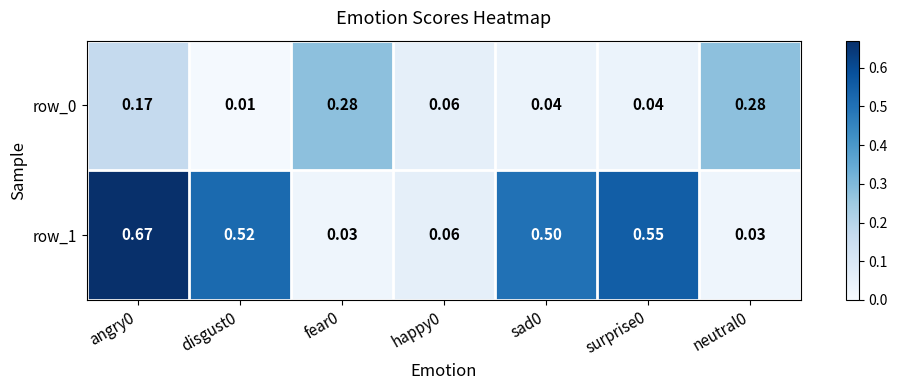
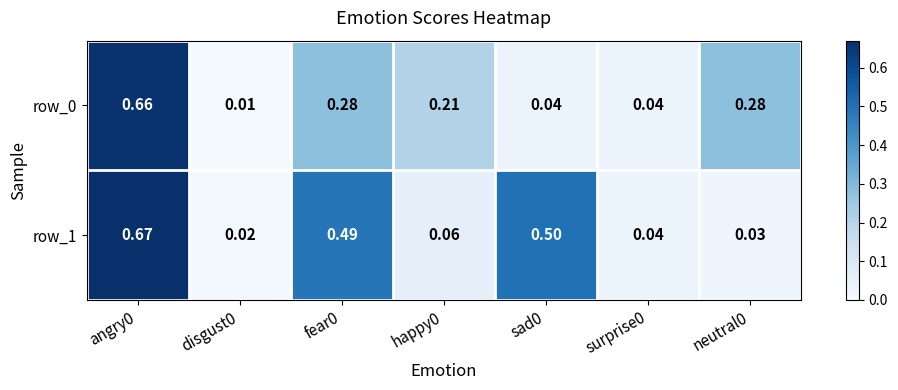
row_0, angry0: 0.17 -> 0.66
row_0, happy0: 0.06 -> 0.21
row_1, disgust0: 0.52 -> 0.02
row_1, fear0: 0.03 -> 0.49
row_1, surprise0: 0.55 -> 0.04
